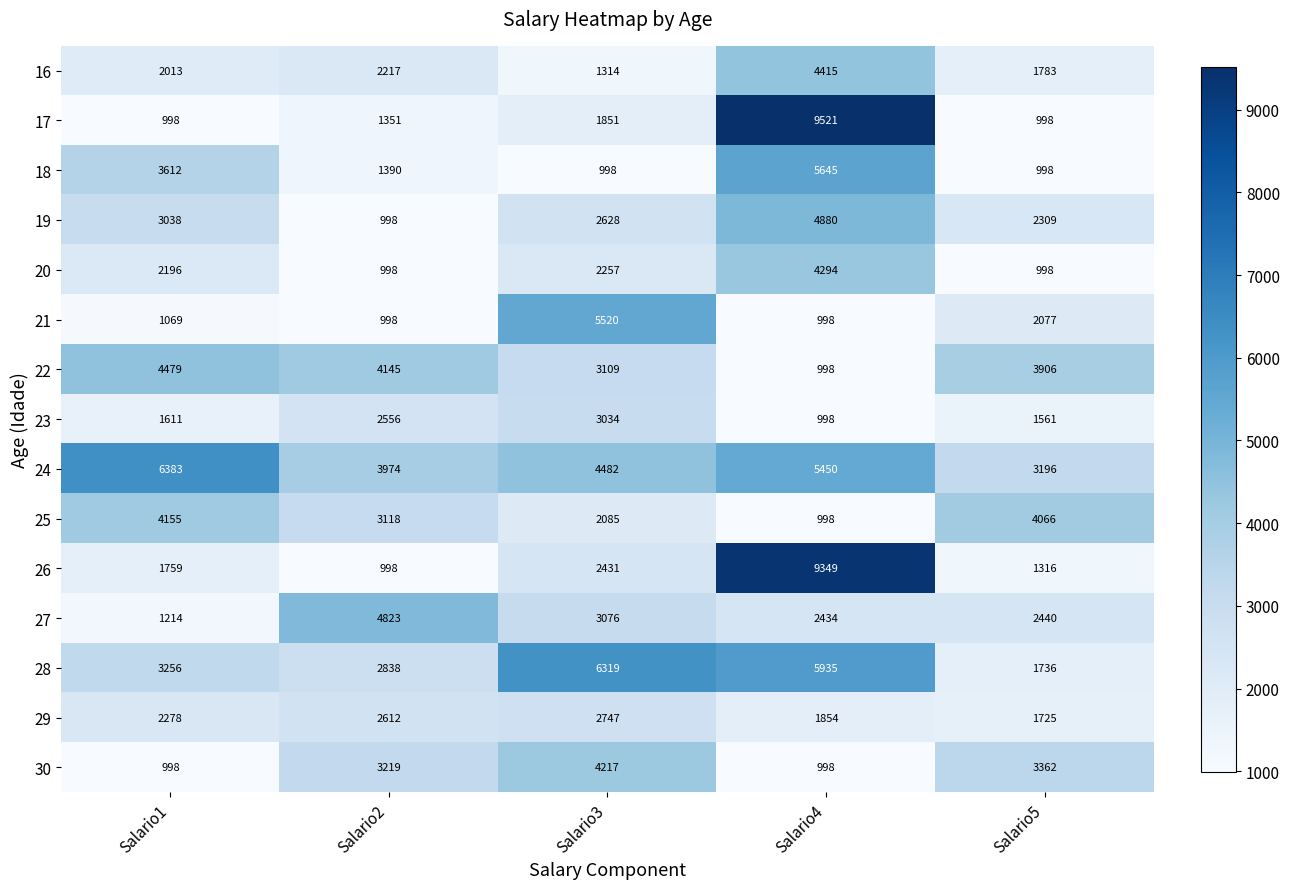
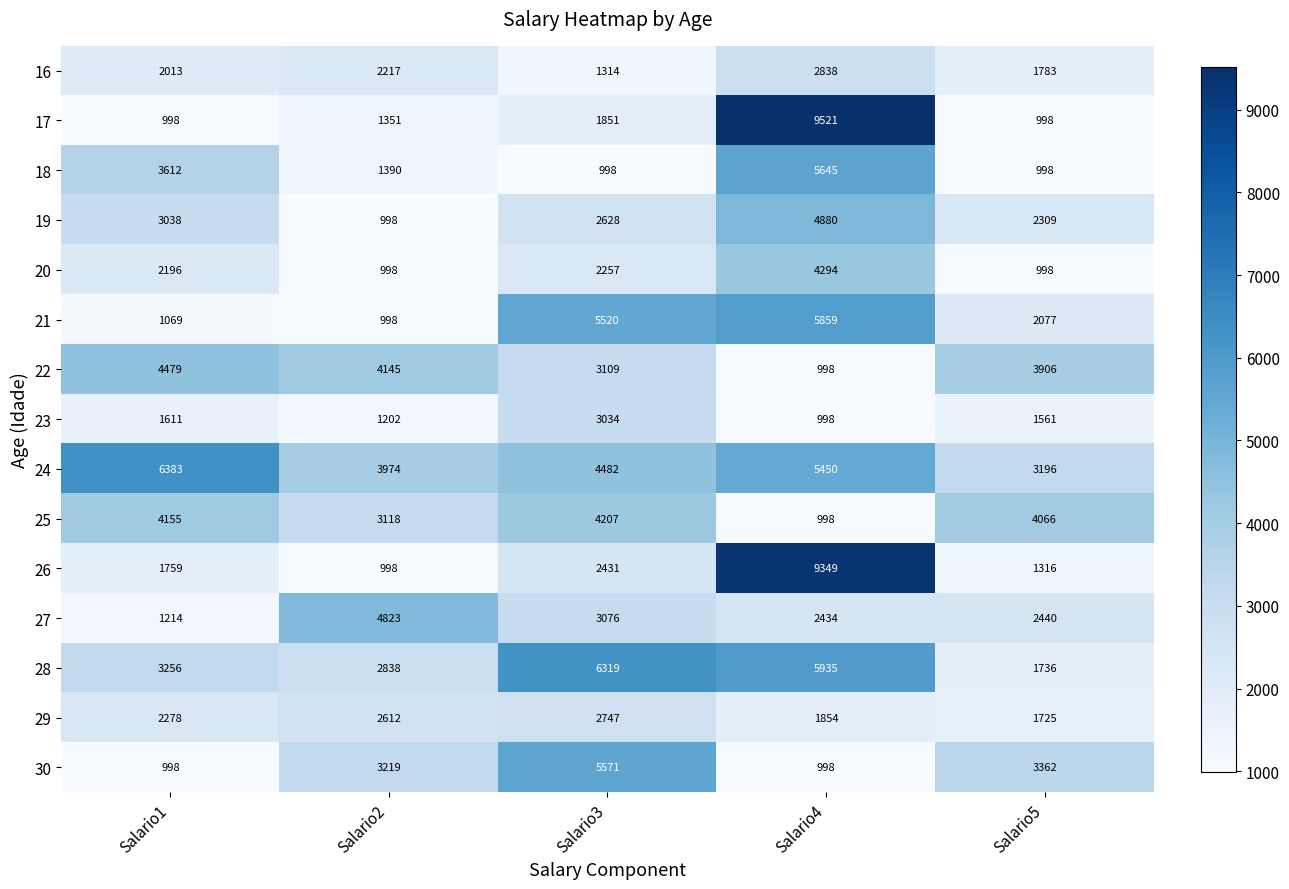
16, Salario4: 4415 -> 2838
21, Salario4: 998 -> 5859
23, Salario2: 2556 -> 1202
25, Salario3: 2085 -> 4207
30, Salario3: 4217 -> 5571
